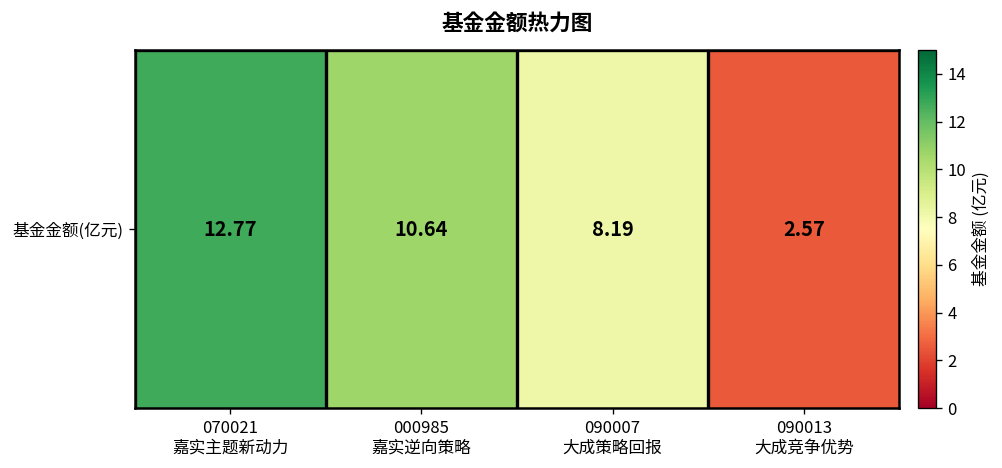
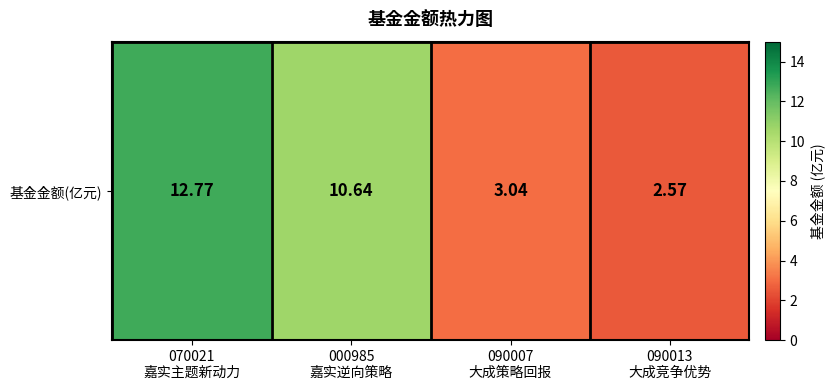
基金金额(亿元), 090007 大成策略回报: 8.19 -> 3.04
